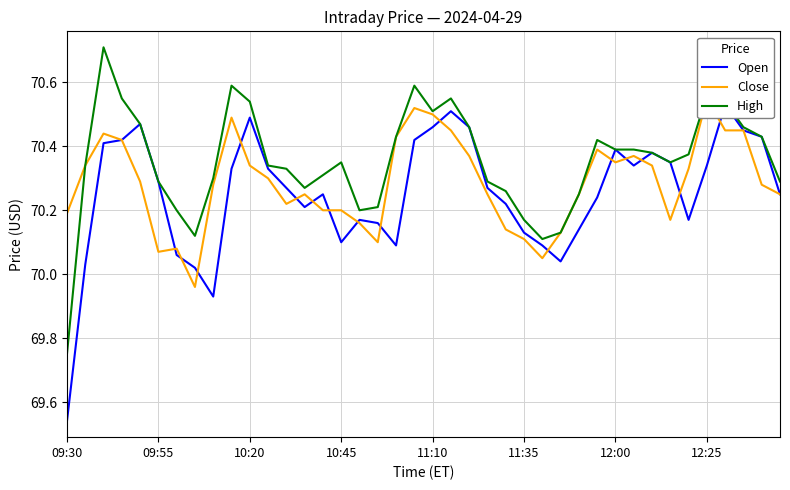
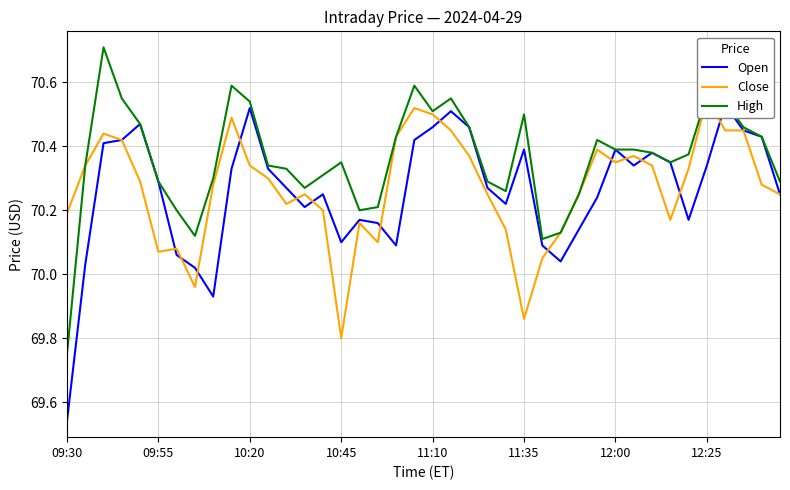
Open, 10:20: 70.49 -> 70.52
Close, 10:45: 70.2 -> 69.8
Open, 11:35: 70.13 -> 70.39
Close, 11:35: 70.11 -> 69.86
High, 11:35: 70.17 -> 70.50
